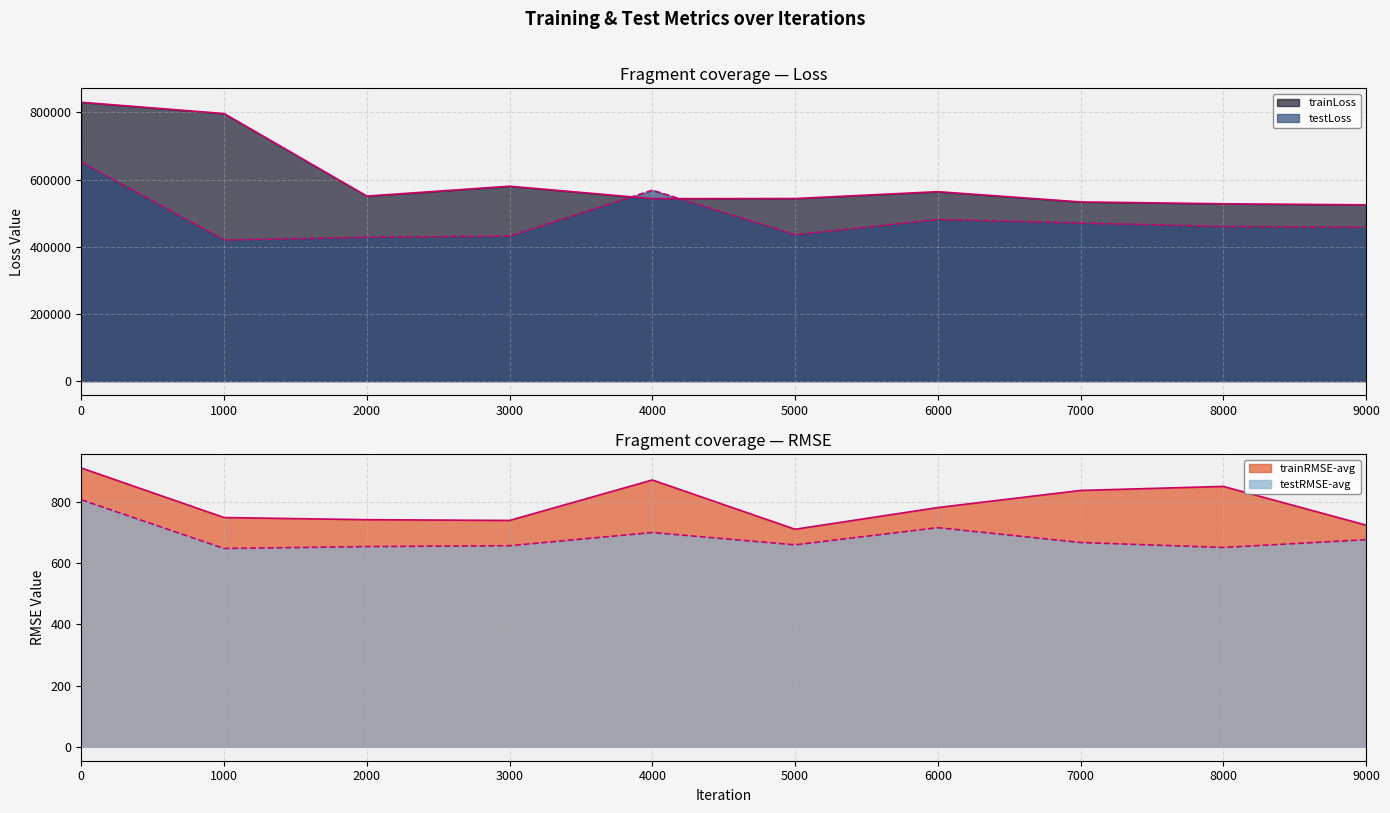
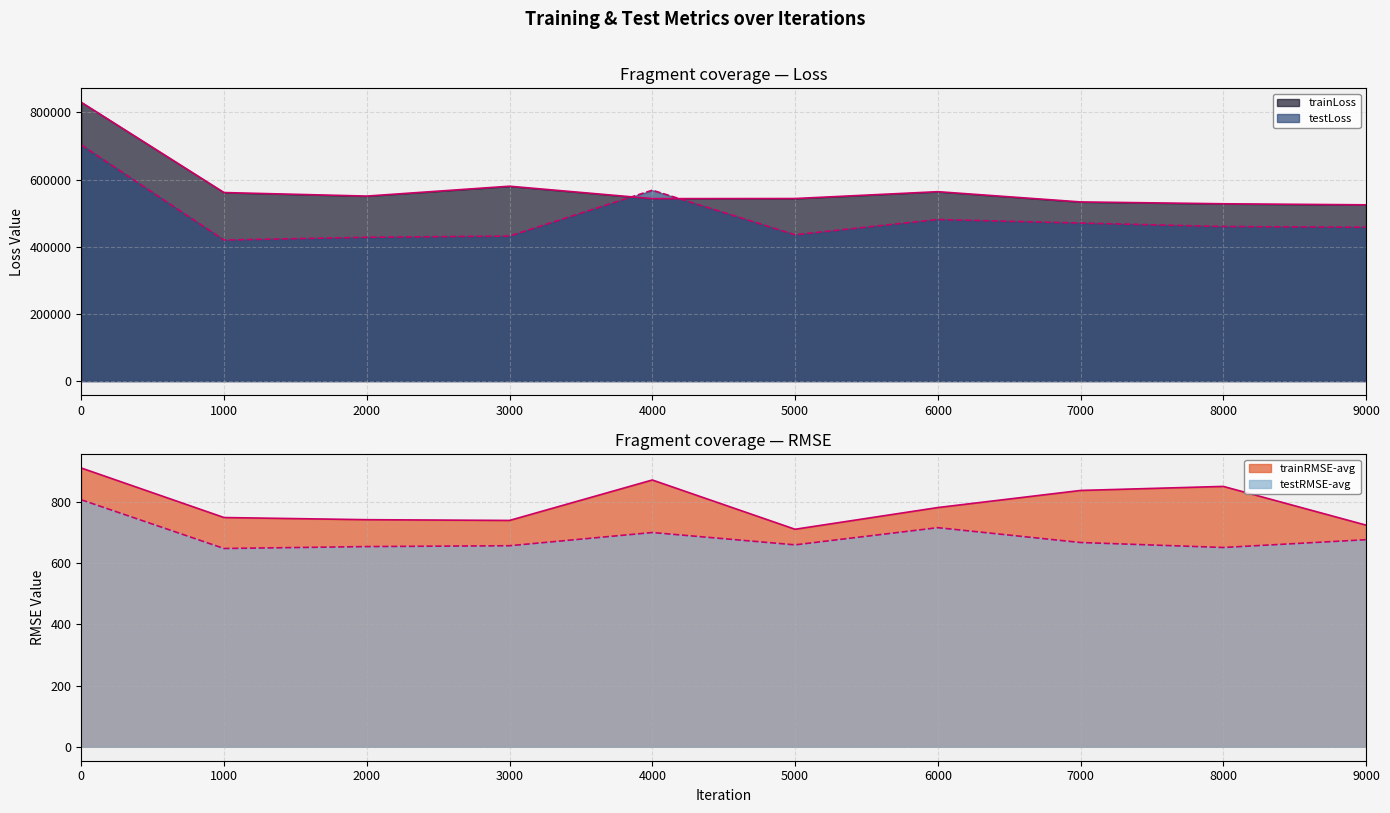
Fragment coverage — Loss, testLoss, 0: 650000 -> 700000
Fragment coverage — Loss, trainLoss, 1000: 800000 -> 560000
